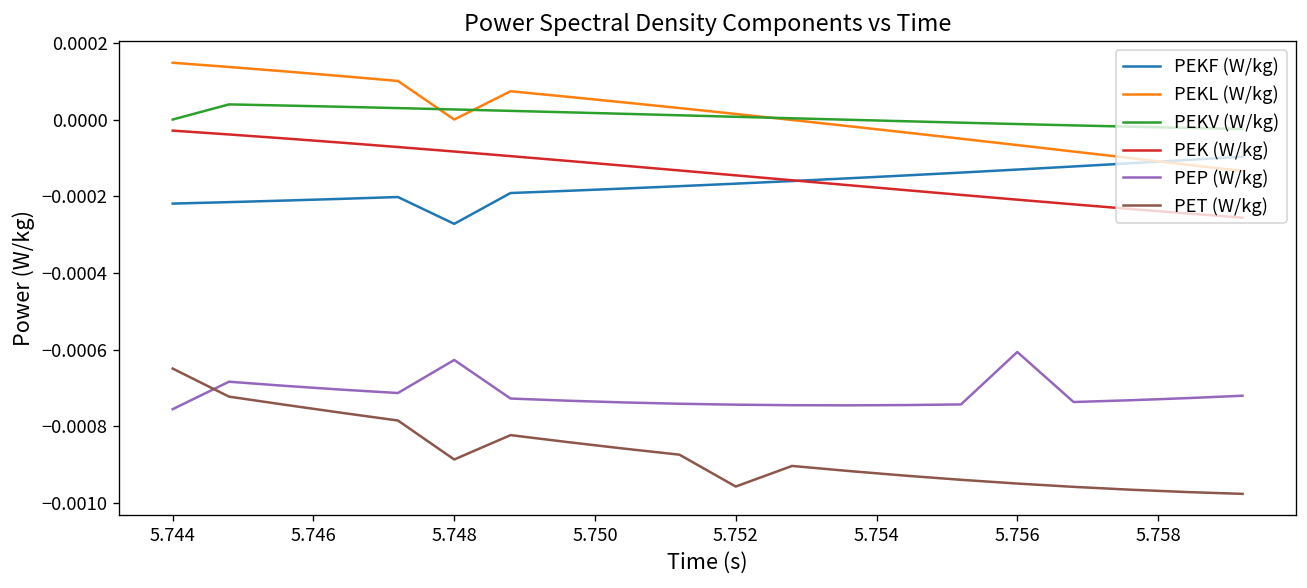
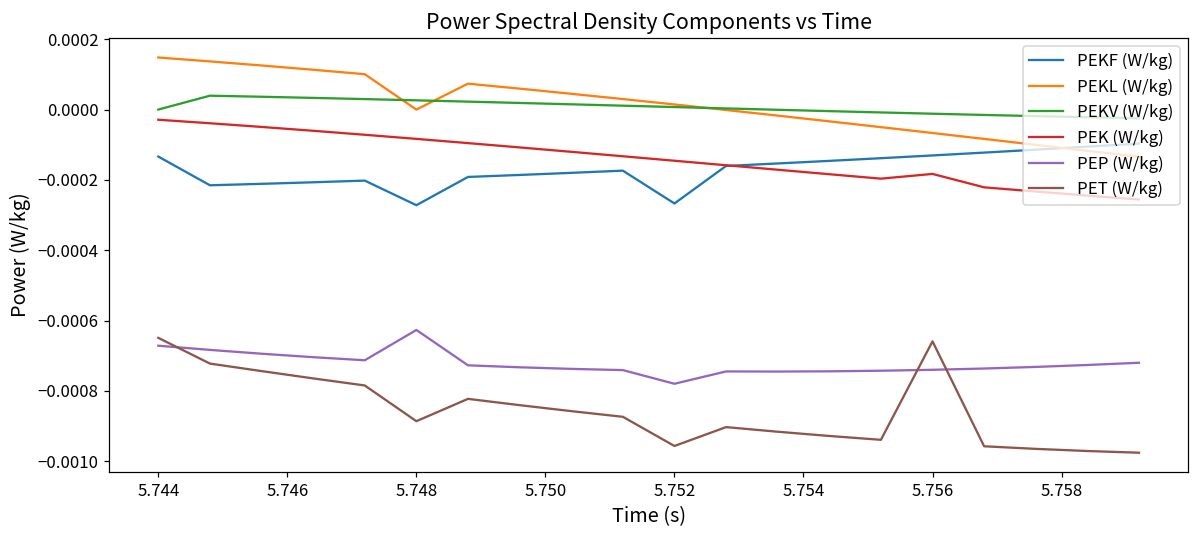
PEKF (W/kg), 5.744: -0.00022 -> -0.00013
PEP (W/kg), 5.744: -0.00076 -> -0.00067
PEKF (W/kg), 5.752: -0.00017 -> -0.00027
PEP (W/kg), 5.752: -0.00074 -> -0.00078
PEK (W/kg), 5.756: -0.00021 -> -0.00018
PEP (W/kg), 5.756: -0.00061 -> -0.00074
PET (W/kg), 5.756: -0.00095 -> -0.00066
